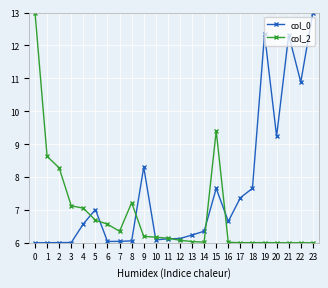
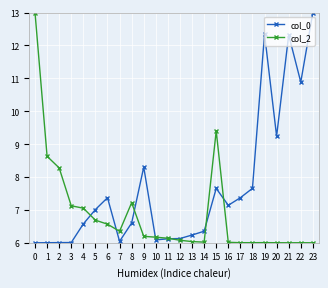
col_0, 6: 6.0 -> 7.4
col_0, 8: 6.1 -> 6.6
col_0, 16: 6.7 -> 7.1
